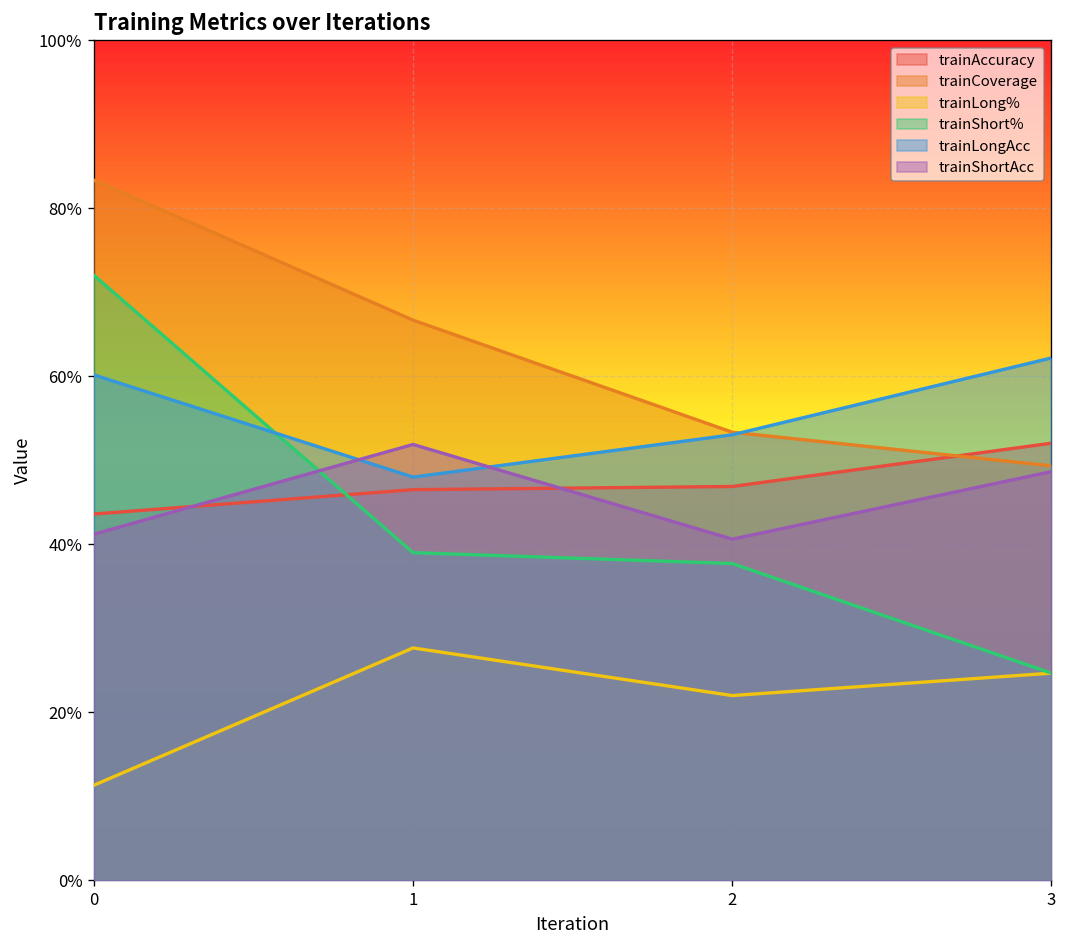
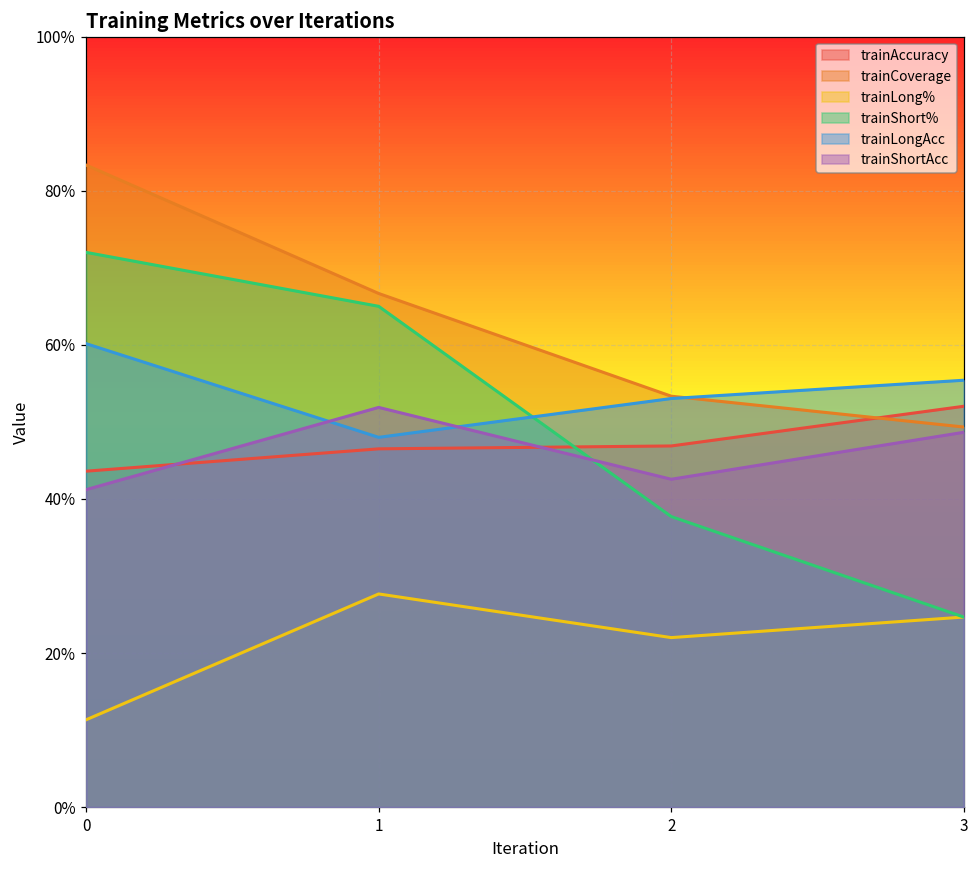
trainShort%, 1: 39% -> 65%
trainShortAcc, 2: 41% -> 43%
trainLongAcc, 3: 62% -> 55%
